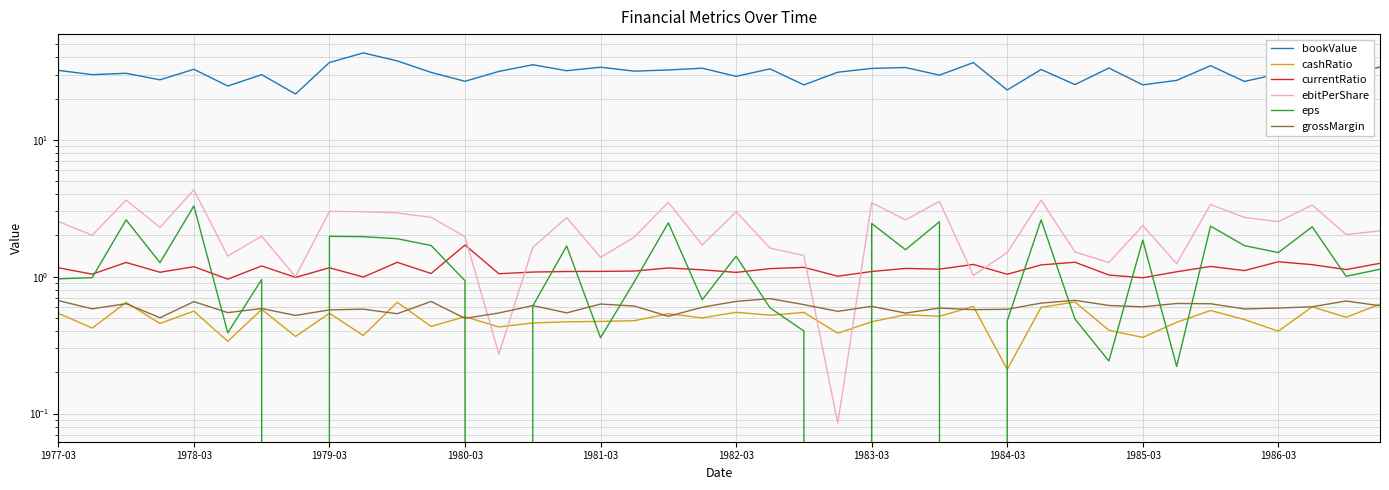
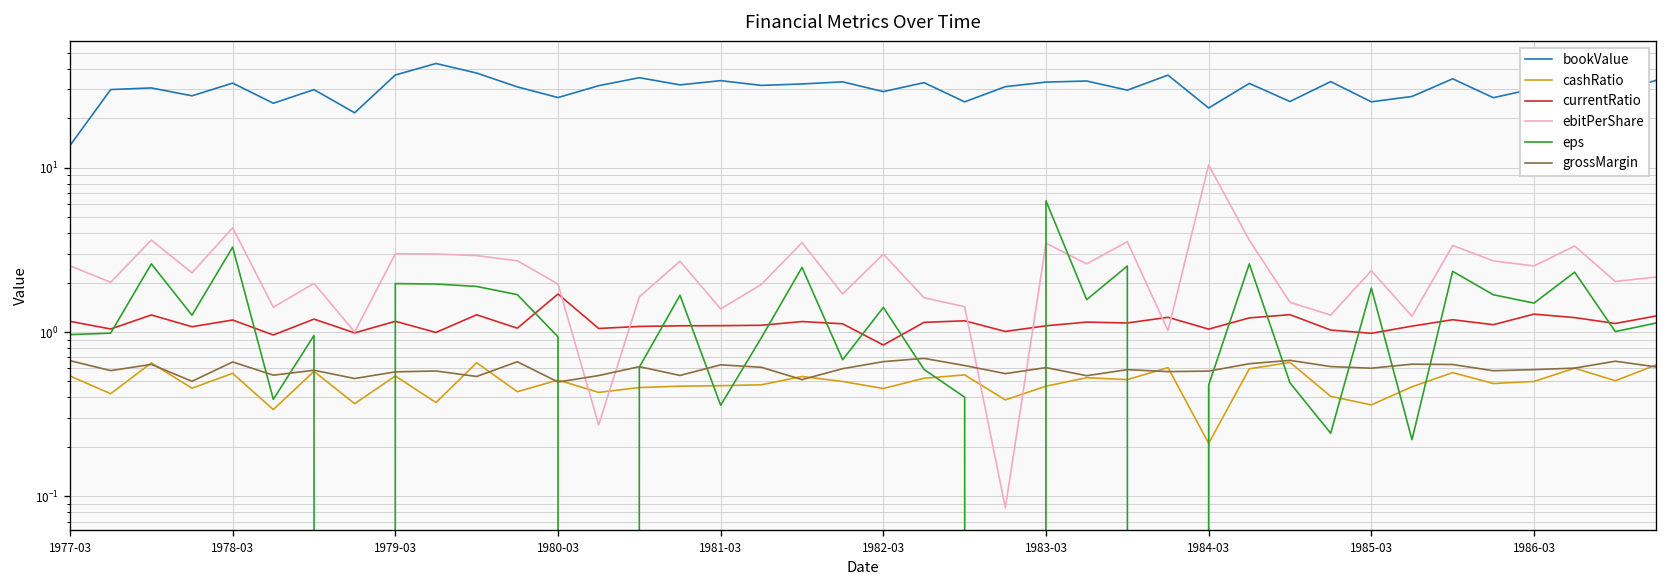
bookValue, 1977-03: 32 -> 14
cashRatio, 1982-03: 0.55 -> 0.45
currentRatio, 1982-03: 1.1 -> 0.8
eps, 1983-03: 2.4 -> 6
ebitPerShare, 1984-03: 1.5 -> 10
cashRatio, 1986-03: 0.4 -> 0.5
